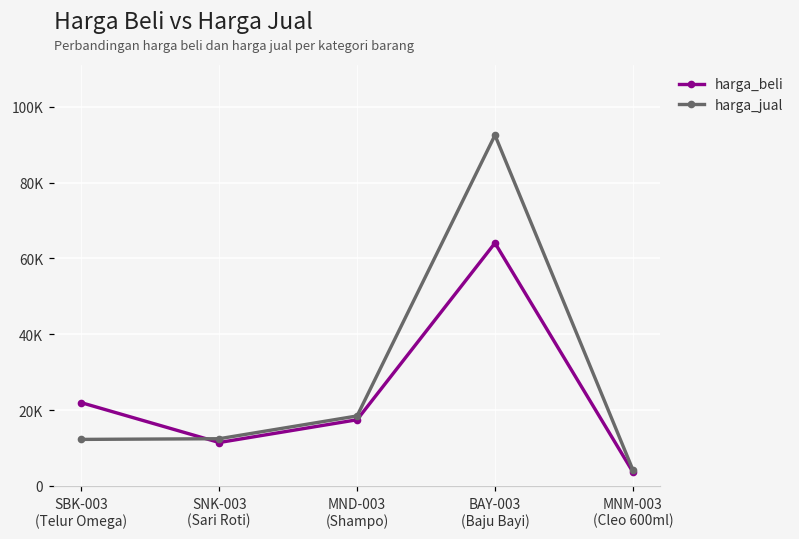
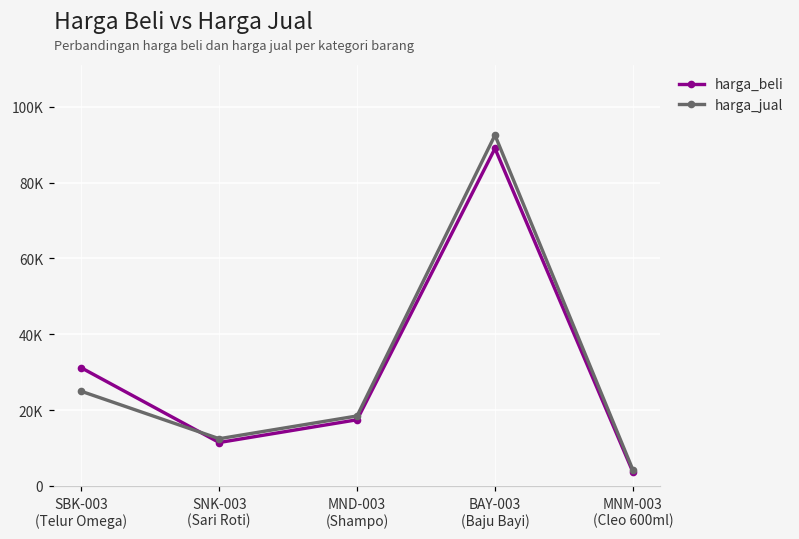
harga_beli, SBK-003 (Telur Omega): 22000 -> 31000
harga_jual, SBK-003 (Telur Omega): 12000 -> 25000
harga_beli, BAY-003 (Baju Bayi): 64000 -> 89000
